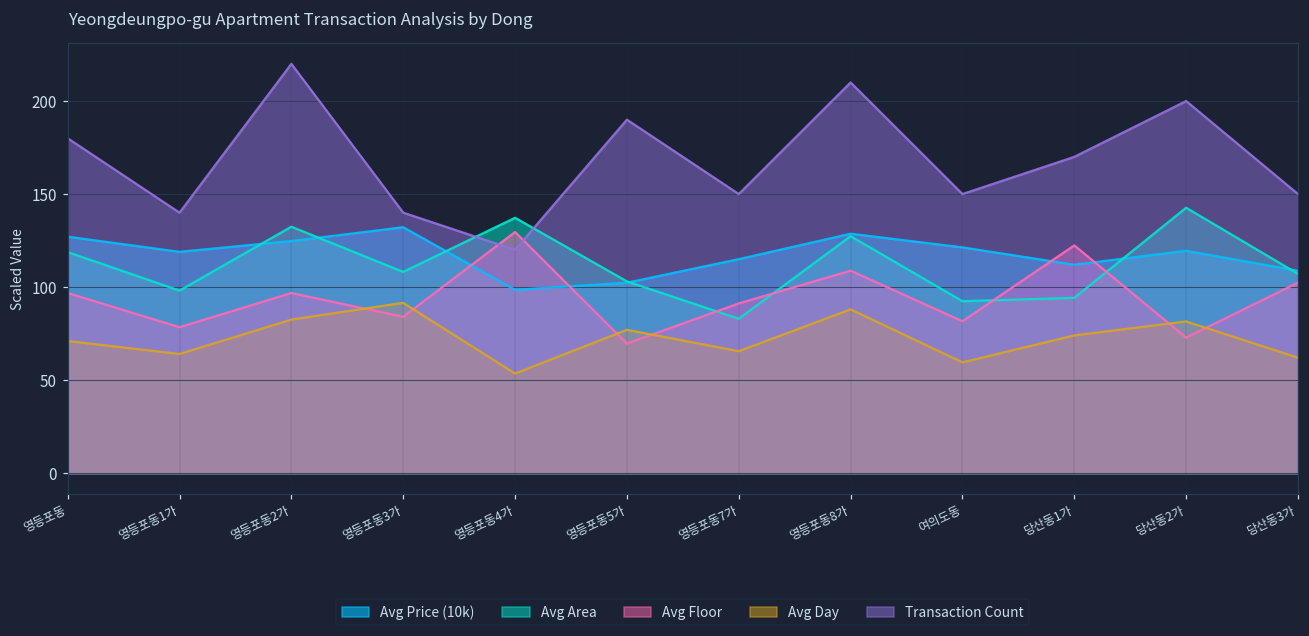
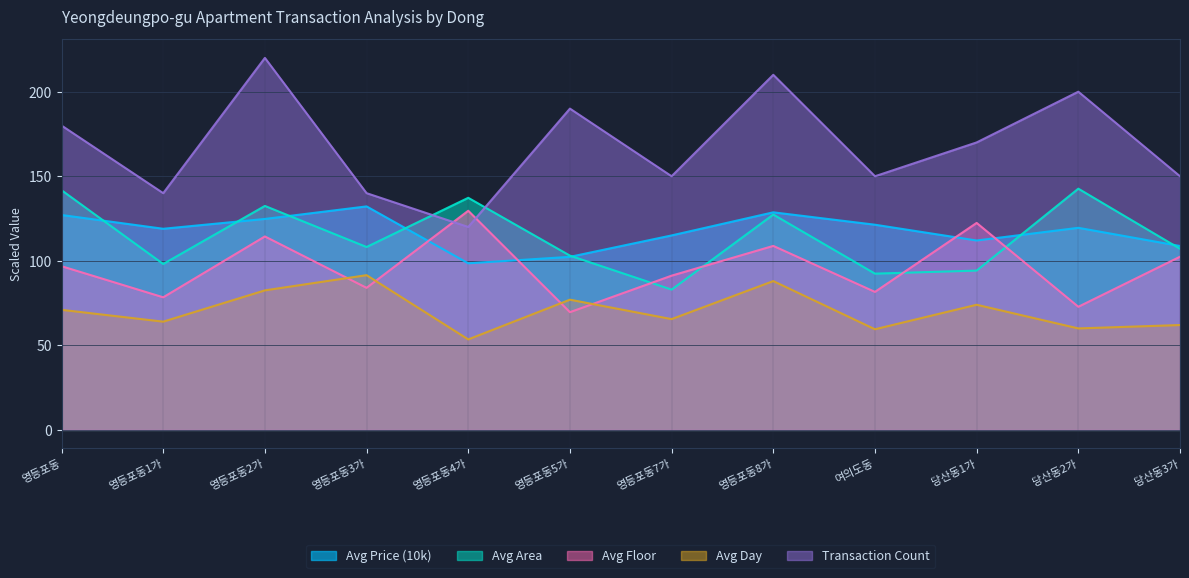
Avg Area, 영등포동: 119 -> 142
Avg Floor, 영등포동2가: 97 -> 114
Avg Day, 당산동2가: 82 -> 60
